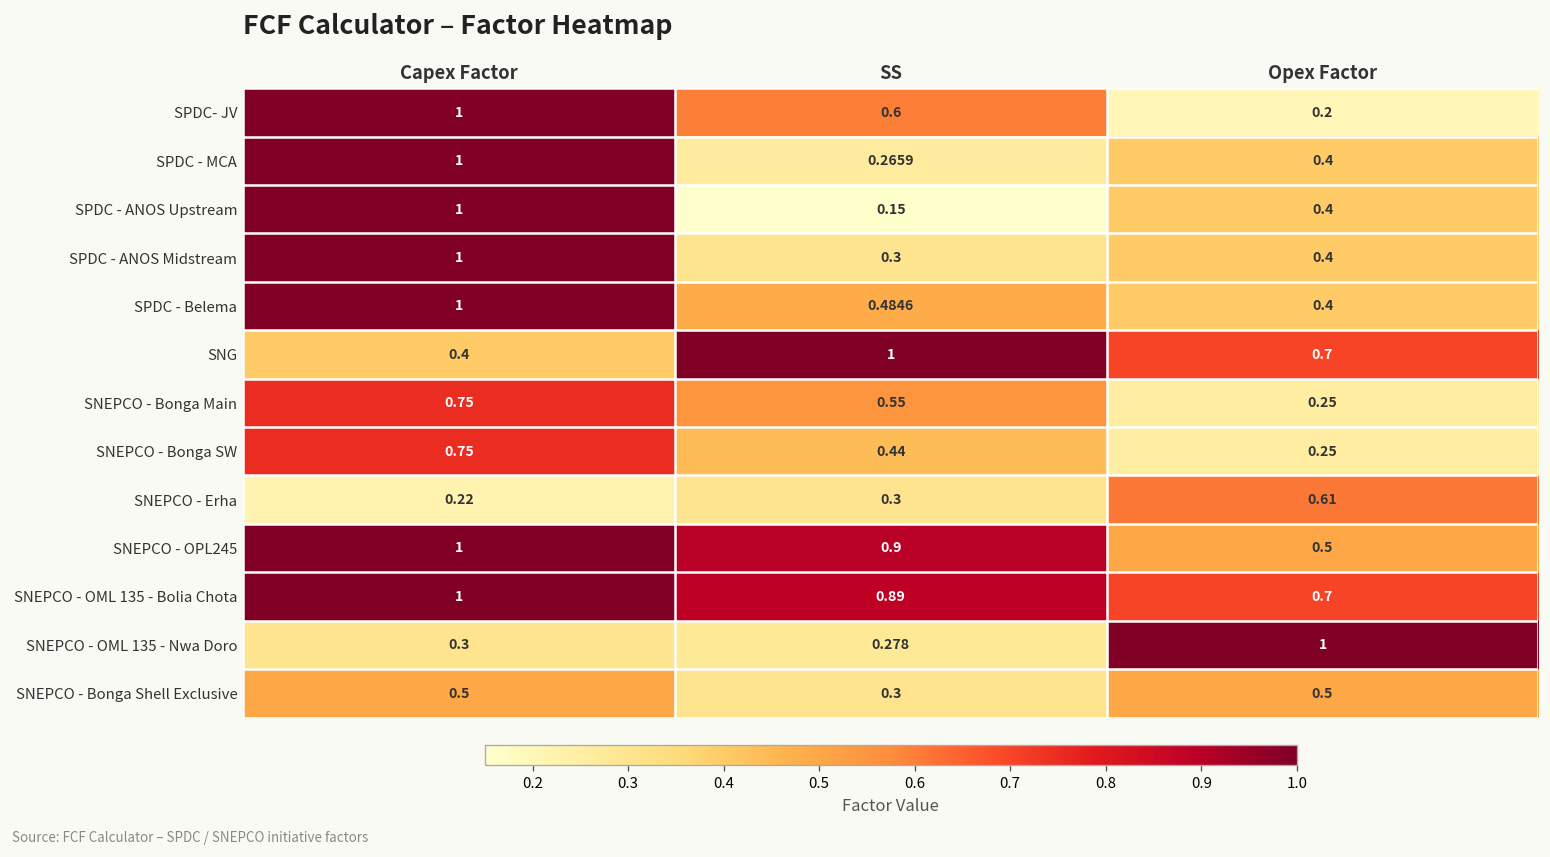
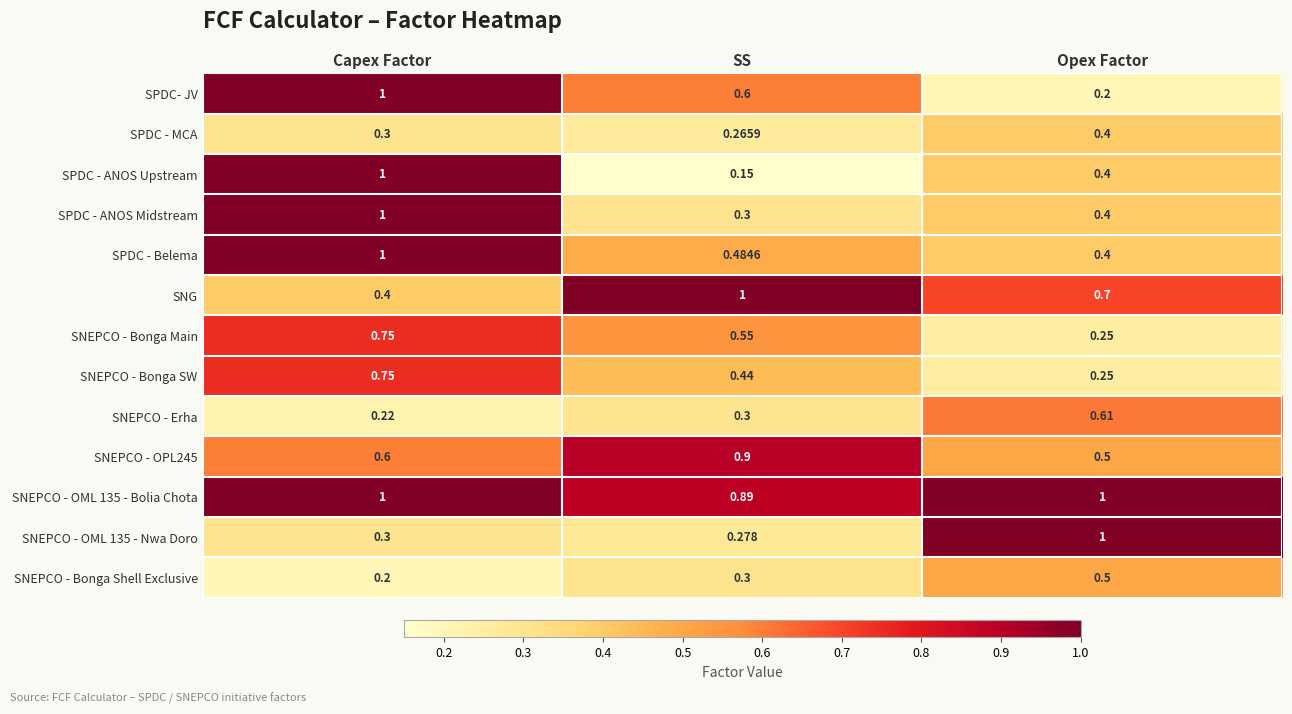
SPDC - MCA, Capex Factor: 1 -> 0.3
SNEPCO - OPL245, Capex Factor: 1 -> 0.6
SNEPCO - OML 135 - Bolia Chota, Opex Factor: 0.7 -> 1
SNEPCO - Bonga Shell Exclusive, Capex Factor: 0.5 -> 0.2
